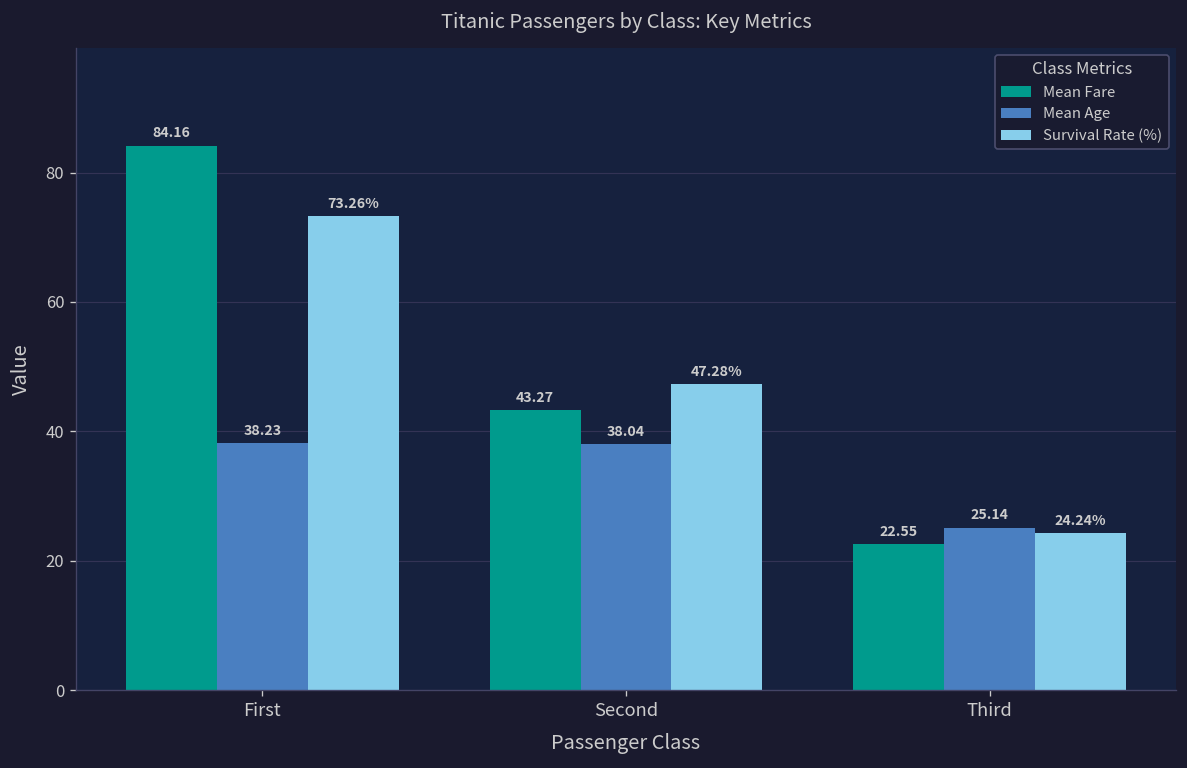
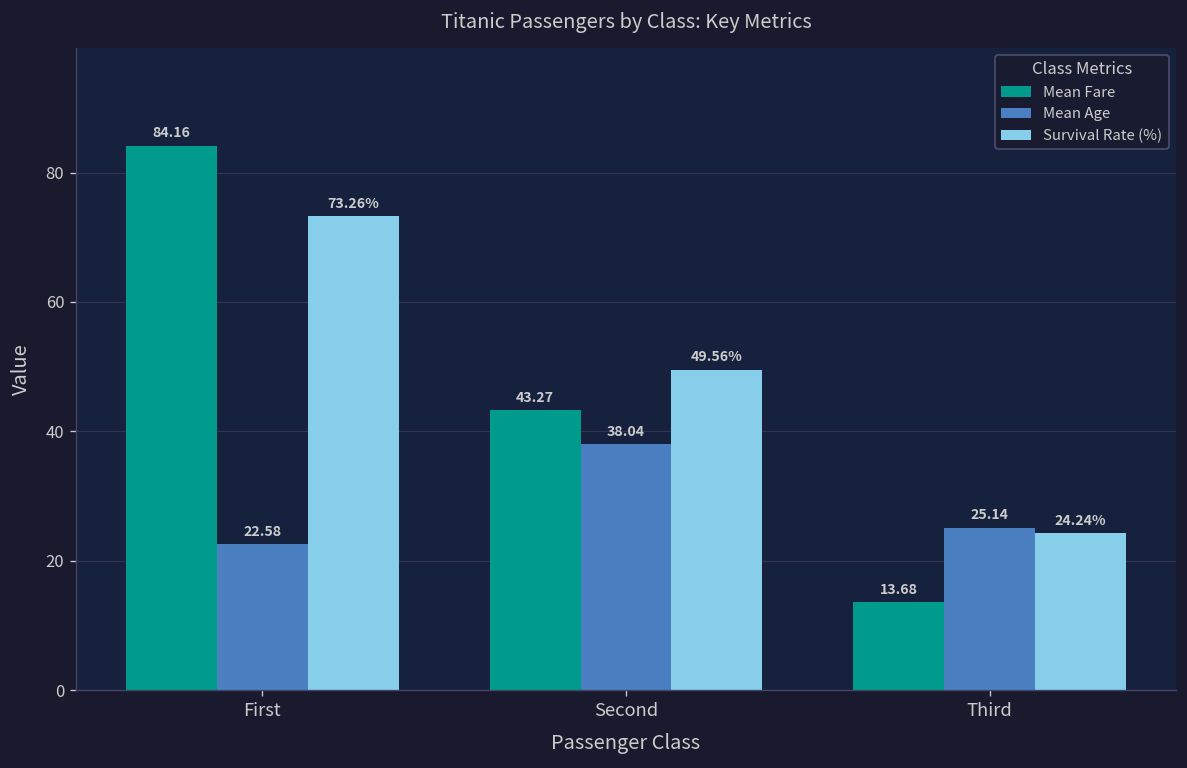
Mean Age, First: 38.23 -> 22.58
Survival Rate (%), Second: 47.28% -> 49.56%
Mean Fare, Third: 22.55 -> 13.68
